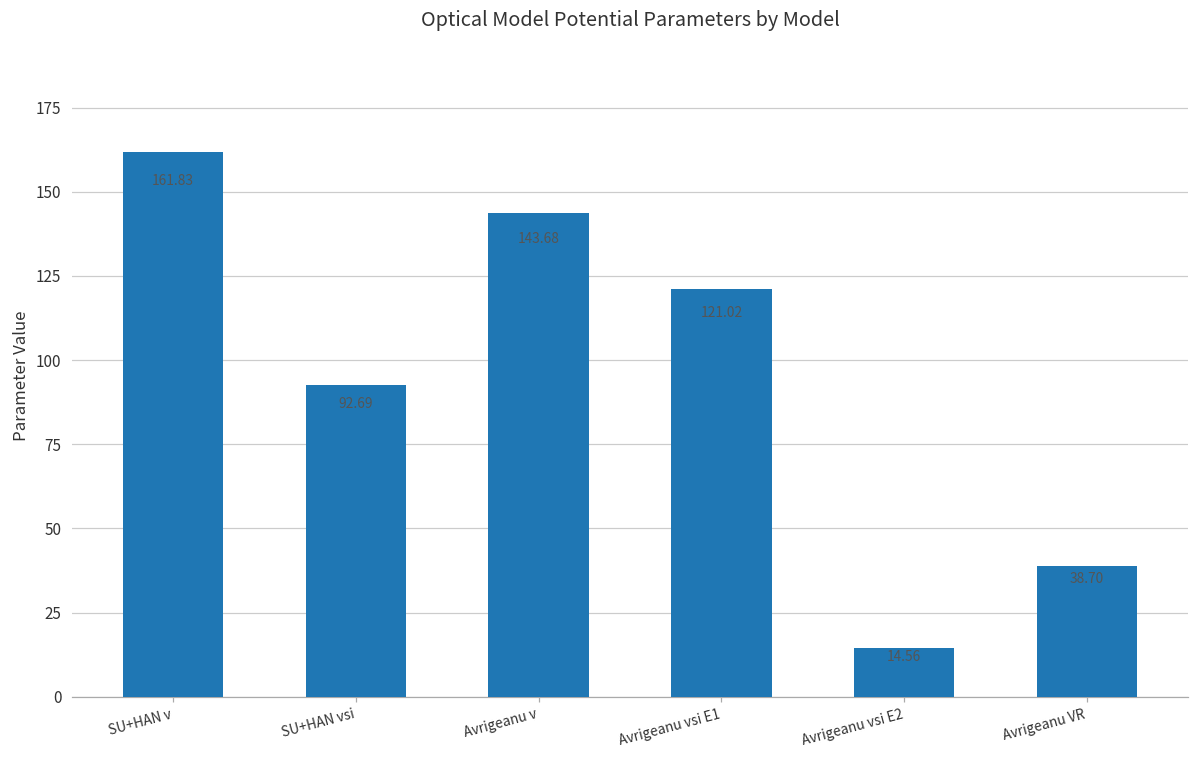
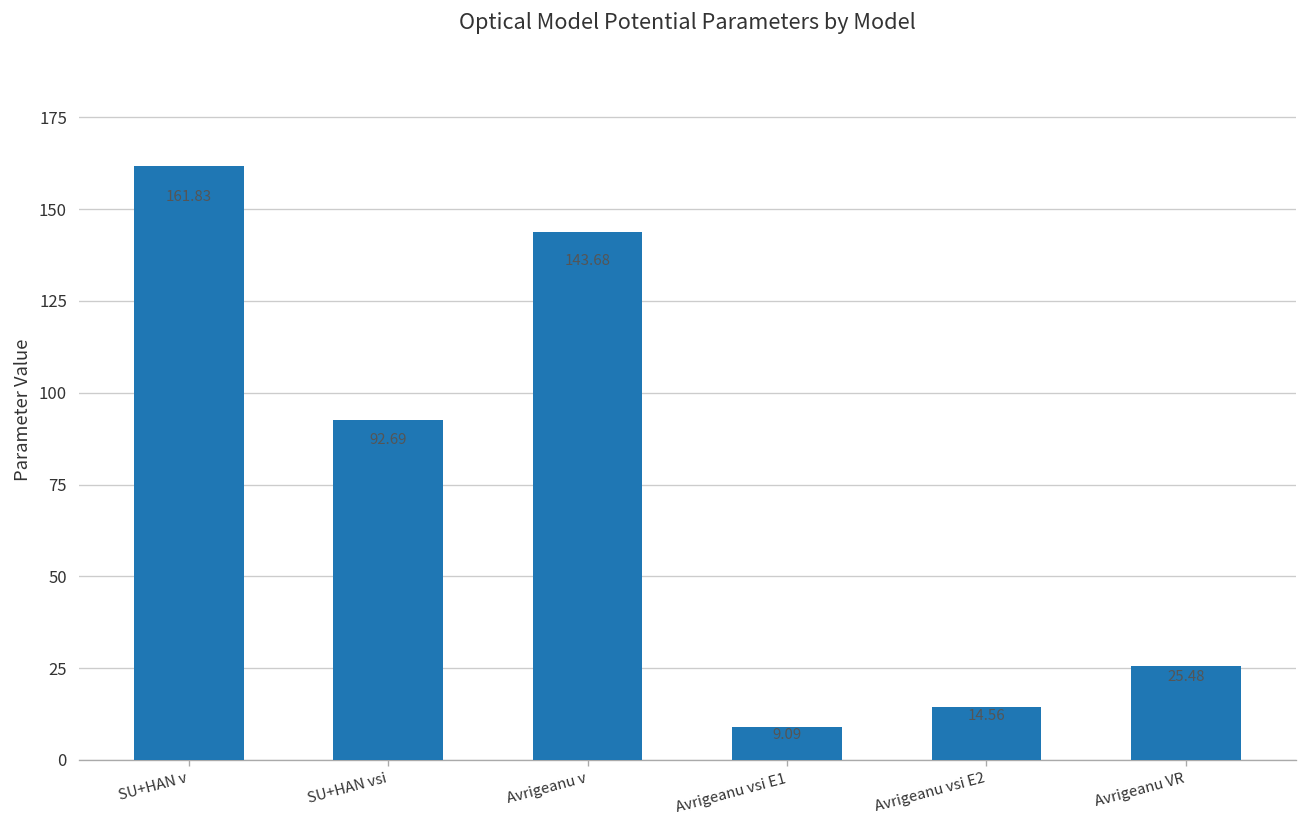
Avrigeanu vsi E1: 121.02 -> 9.09
Avrigeanu VR: 38.70 -> 25.48
